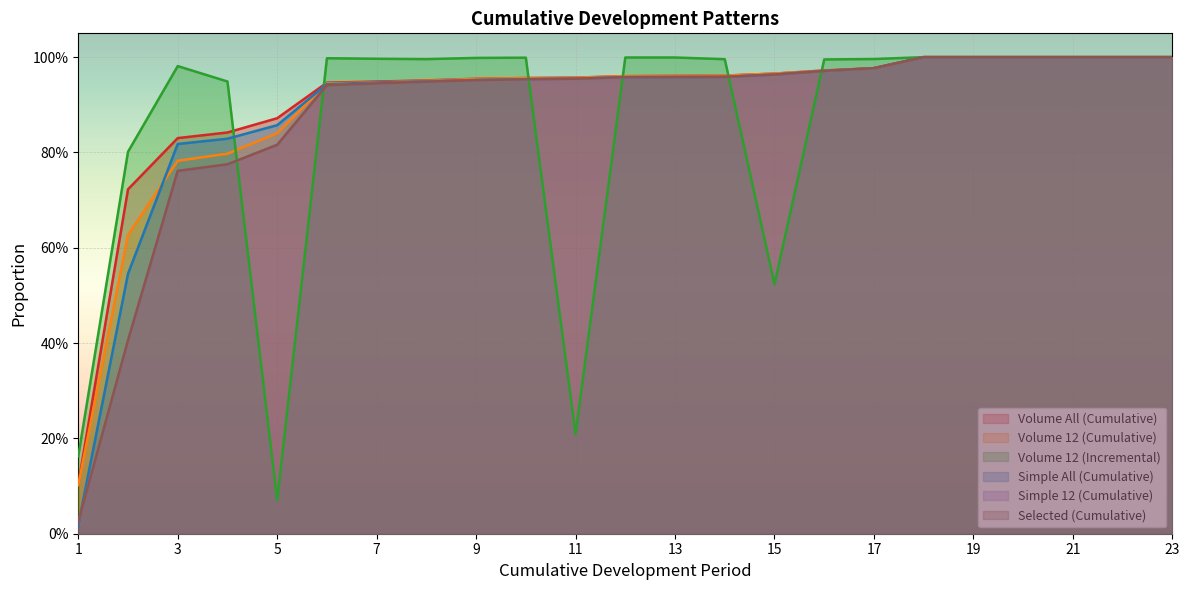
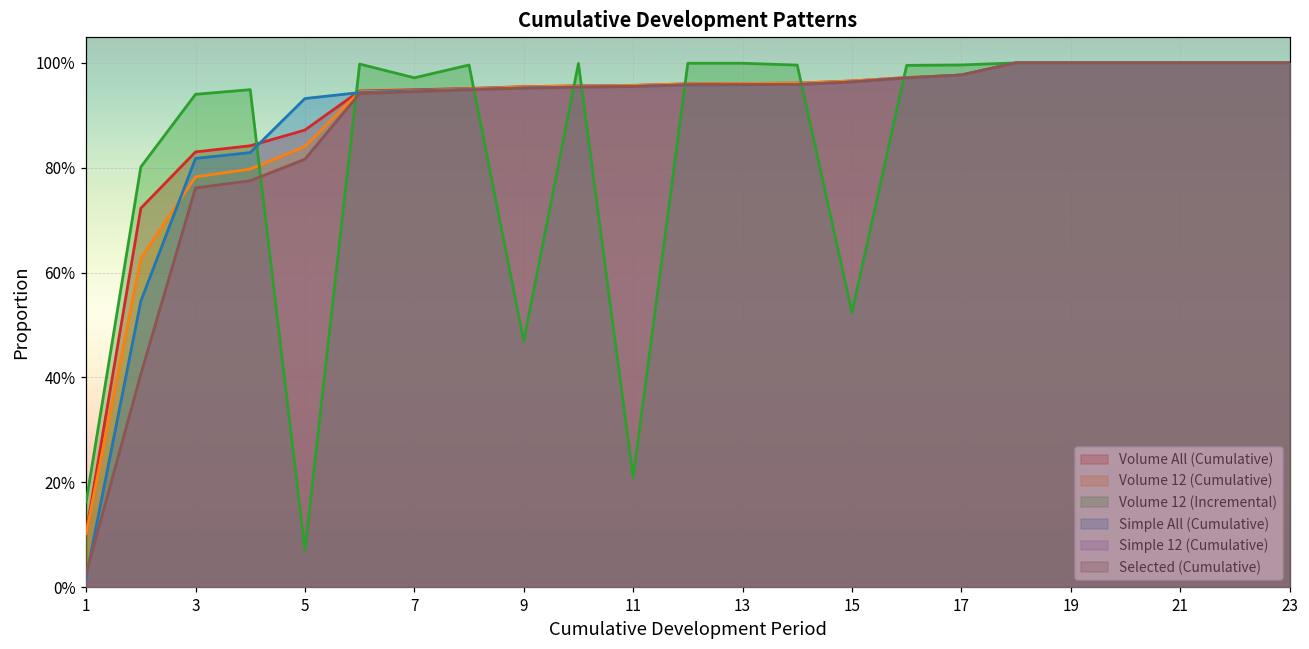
Volume 12 (Incremental), 3: 98% -> 94%
Simple All (Cumulative), 5: 86% -> 93%
Volume 12 (Incremental), 7: 100% -> 97%
Volume 12 (Incremental), 9: 100% -> 47%
